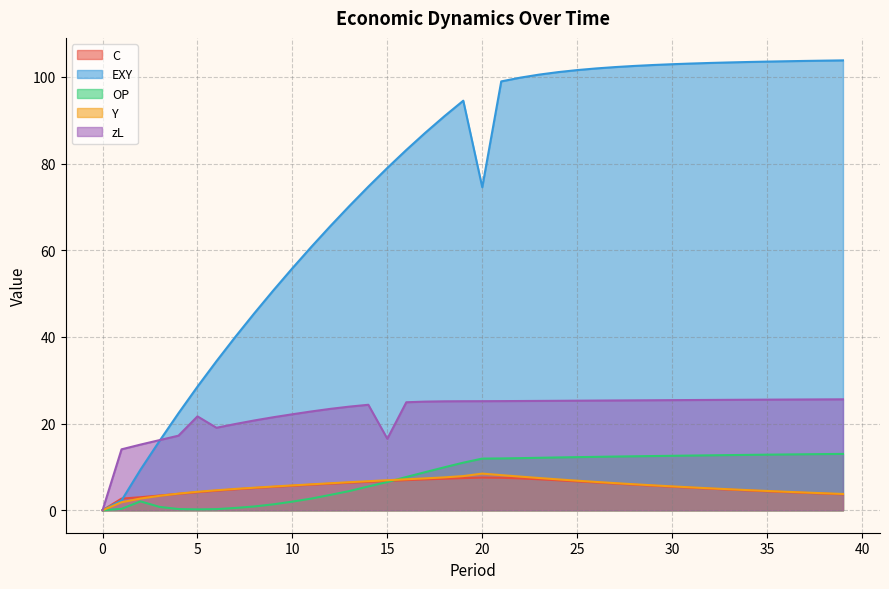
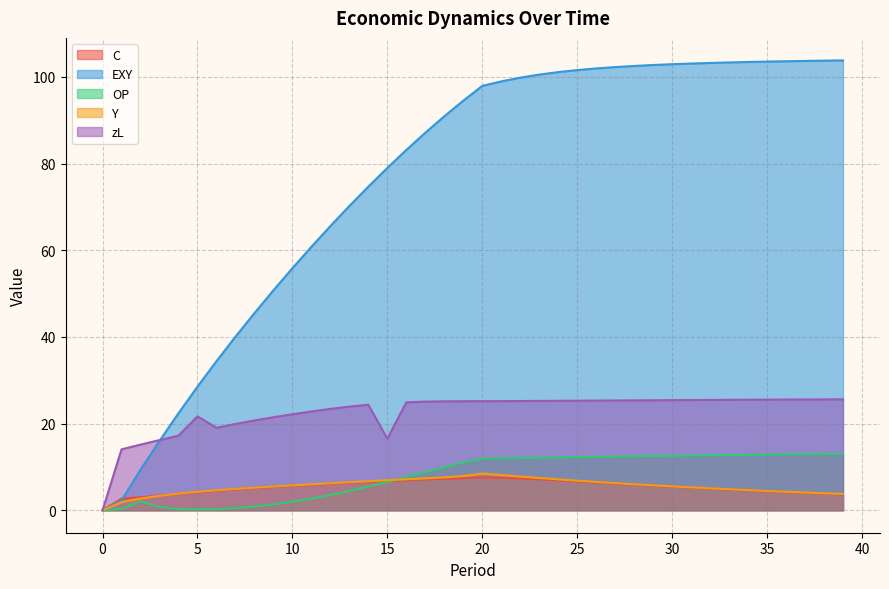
EXY, 20: 75 -> 98
